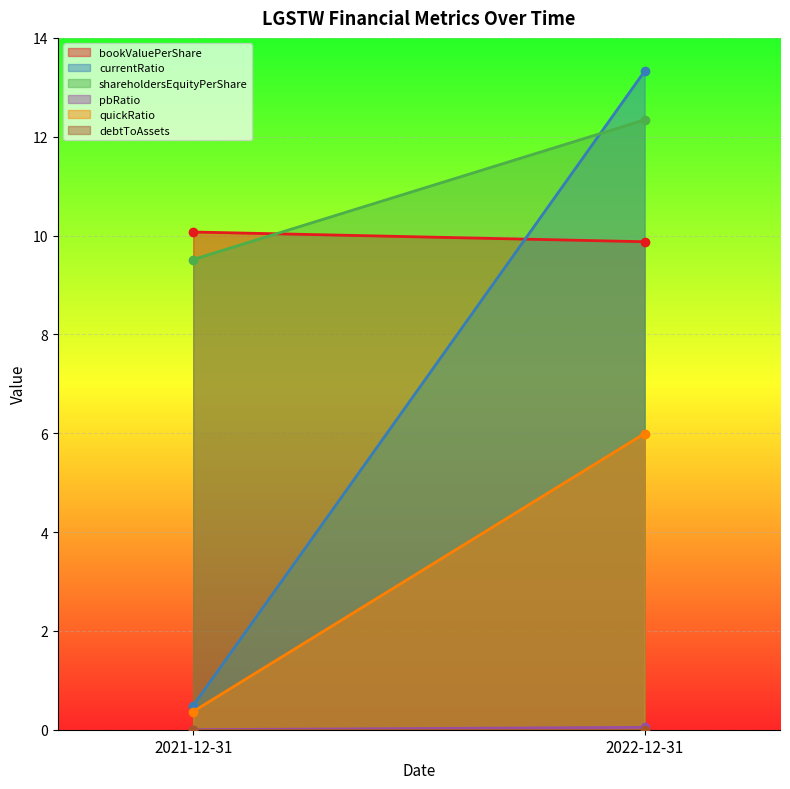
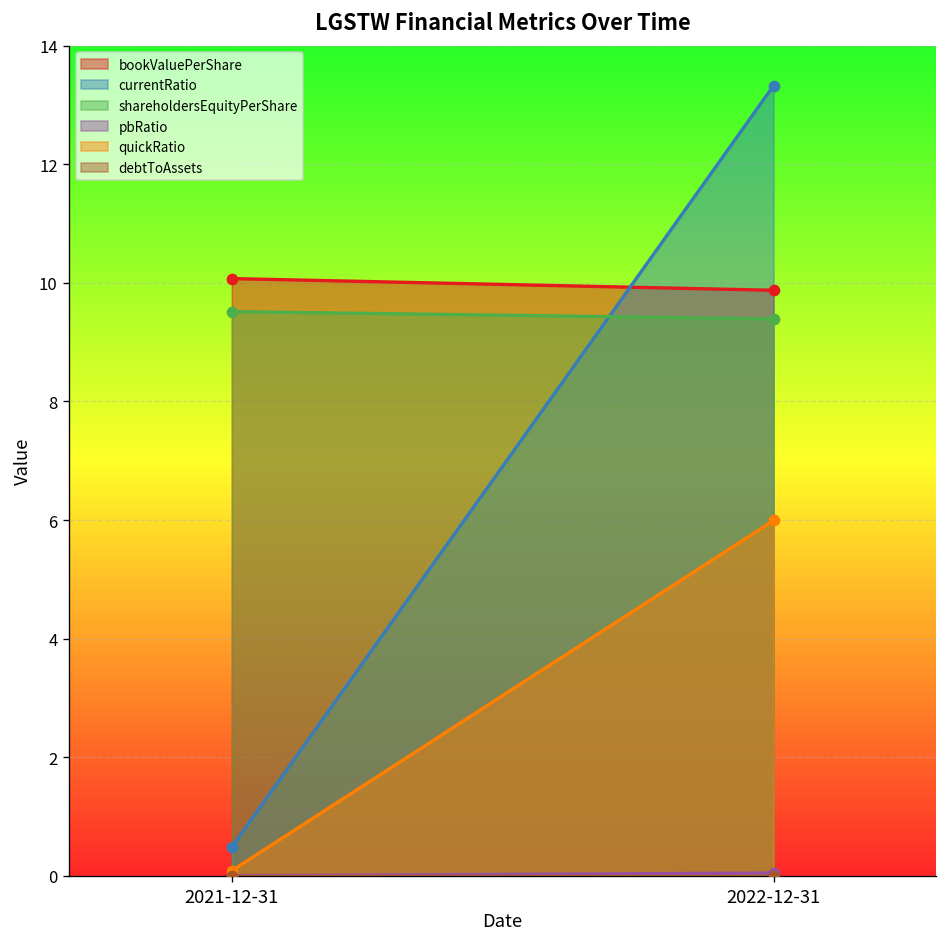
quickRatio, 2021-12-31: 0.4 -> 0.1
shareholdersEquityPerShare, 2022-12-31: 12.3 -> 9.4
